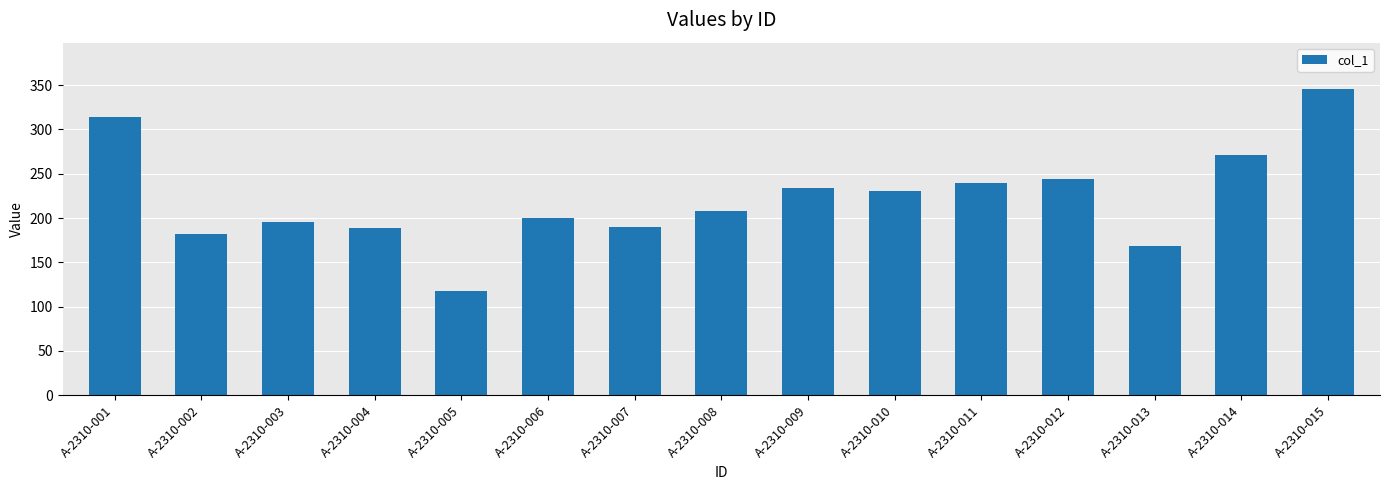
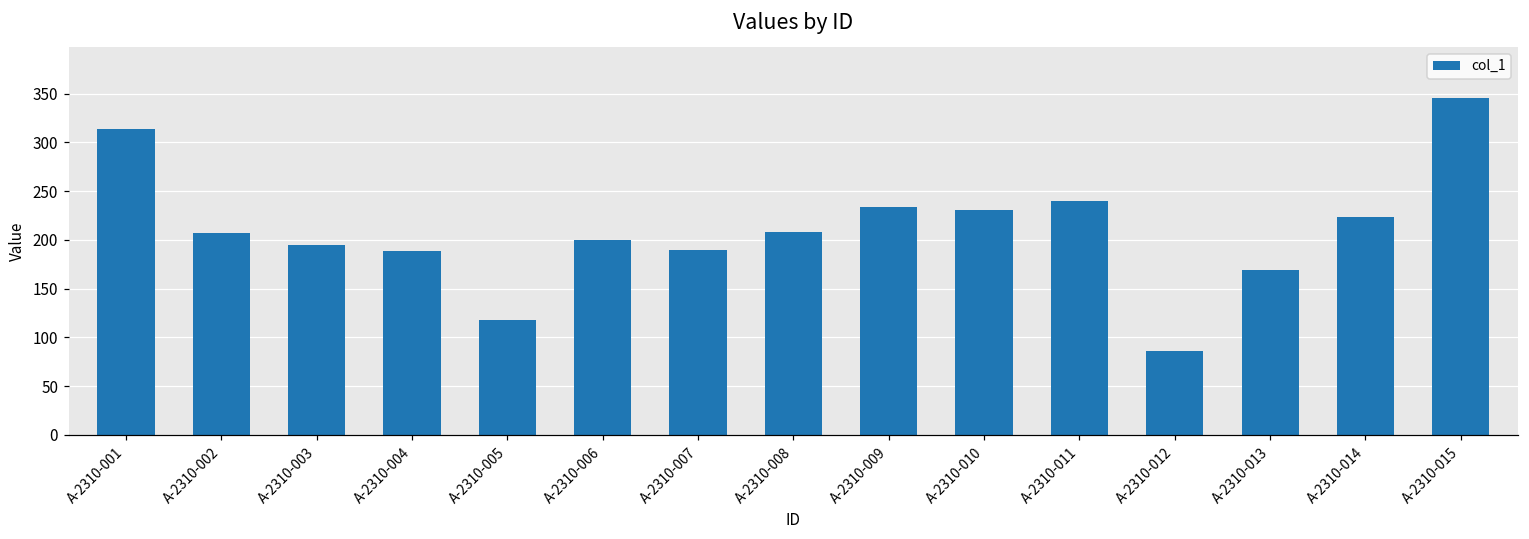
A-2310-002: 180 -> 210
A-2310-012: 240 -> 90
A-2310-014: 270 -> 220
